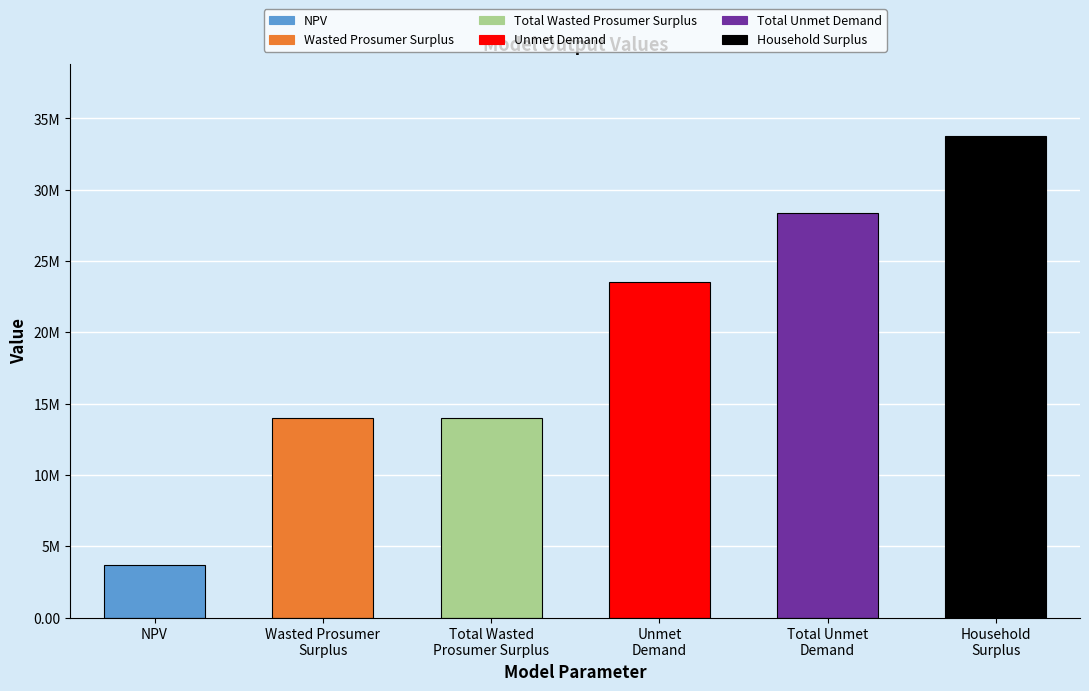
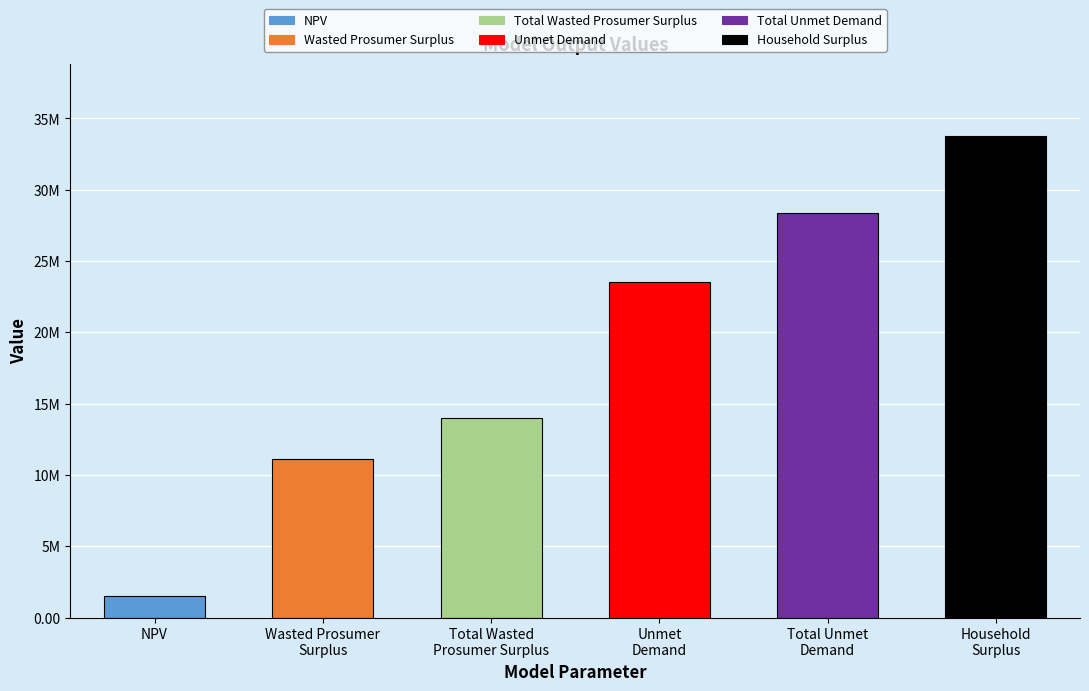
NPV: 3700000 -> 1500000
Wasted Prosumer Surplus: 14000000 -> 11100000
